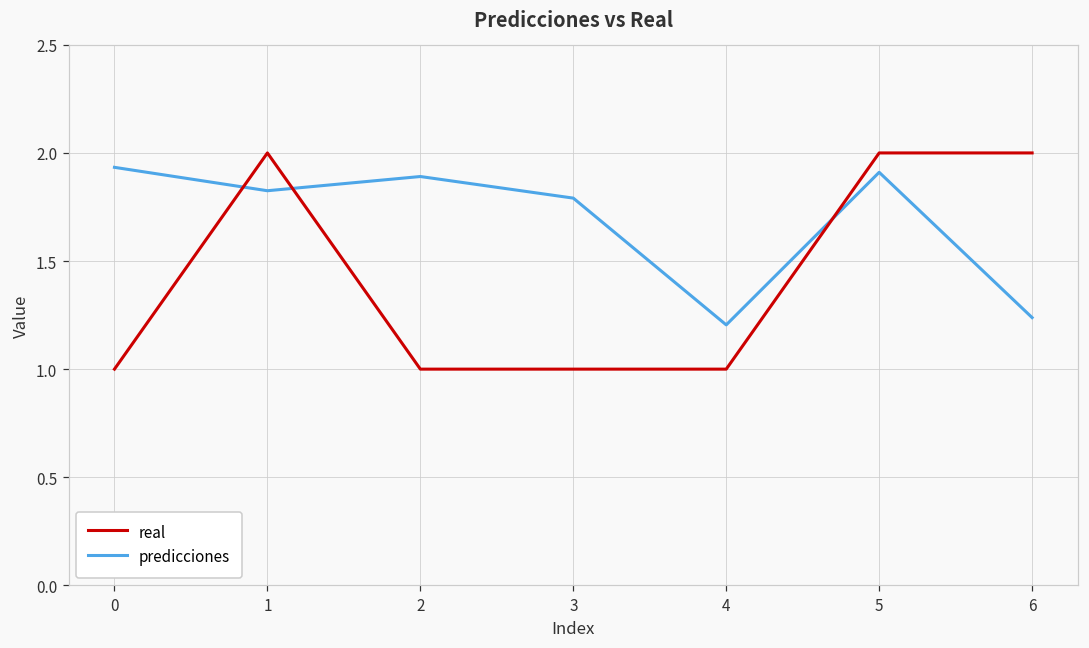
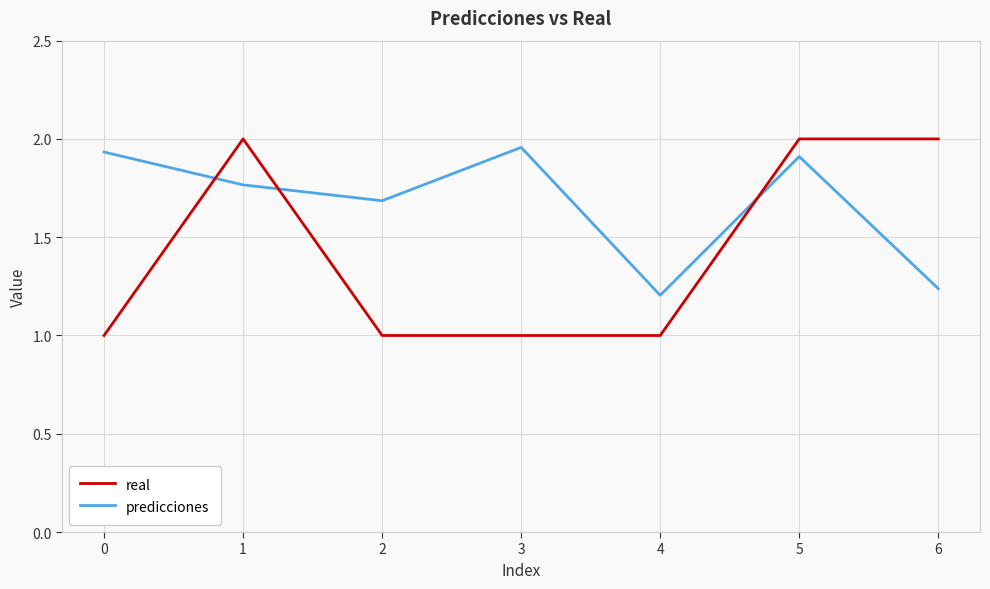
predicciones, 1: 1.83 -> 1.77
predicciones, 2: 1.89 -> 1.69
predicciones, 3: 1.79 -> 1.96
